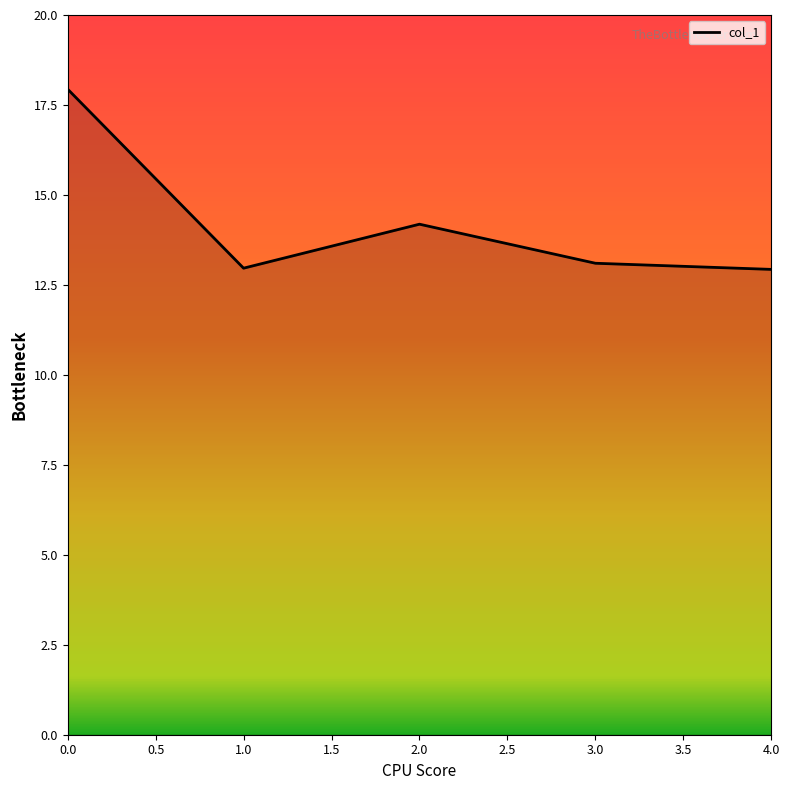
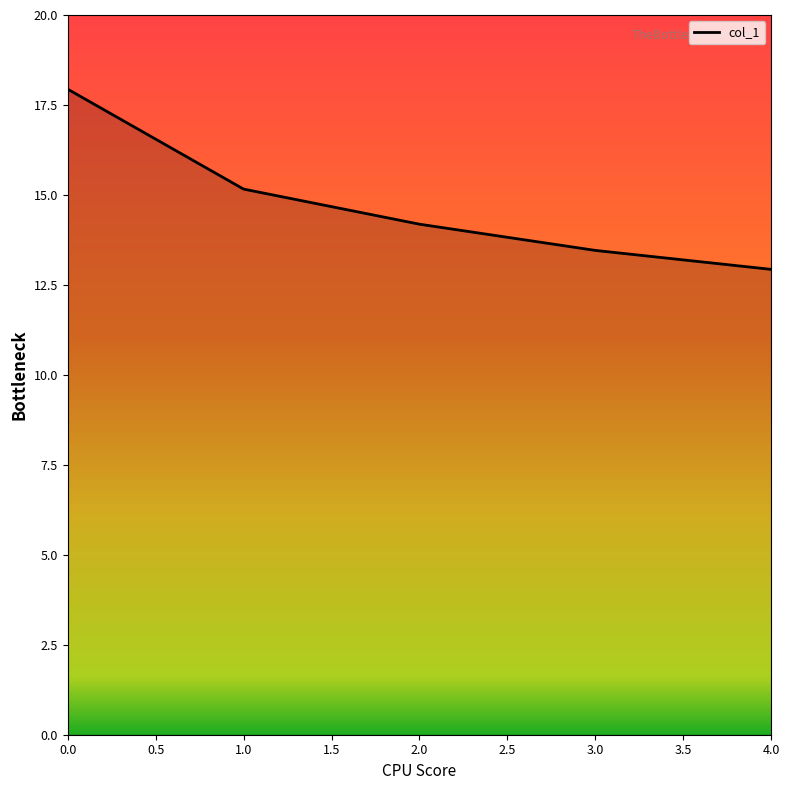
1.0: 13.0 -> 15.2
3.0: 13.1 -> 13.5
